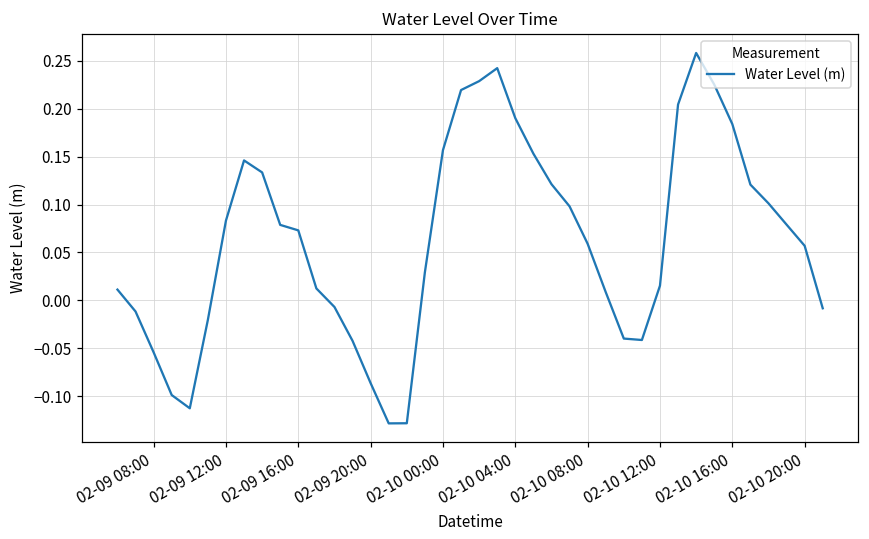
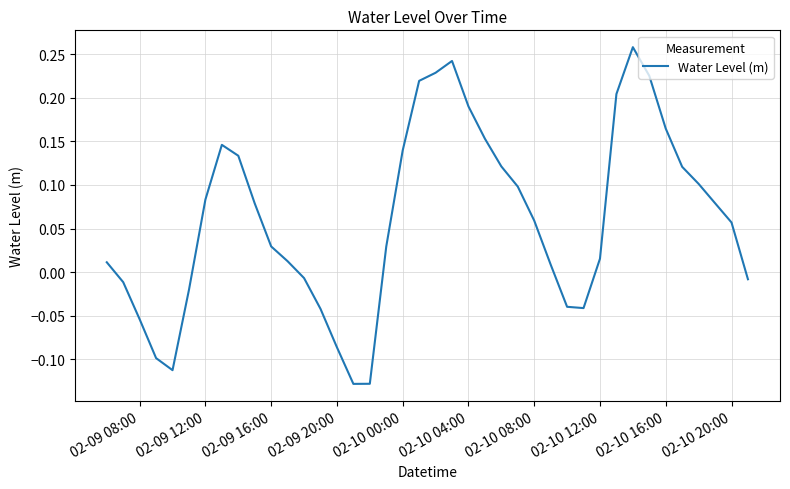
02-09 16:00: 0.07 -> 0.03
02-10 00:00: 0.16 -> 0.14
02-10 16:00: 0.18 -> 0.16
